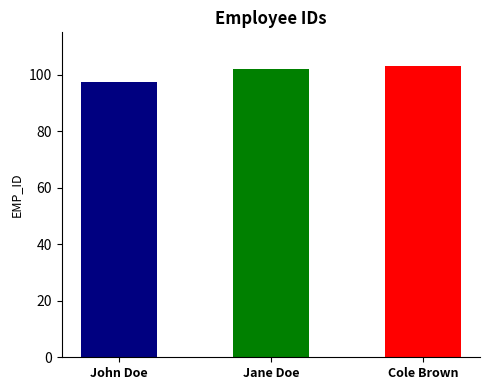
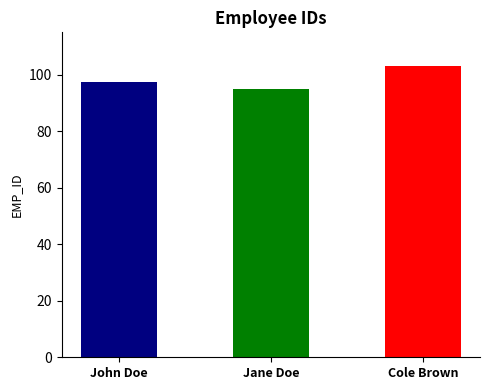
Jane Doe: 102 -> 95
